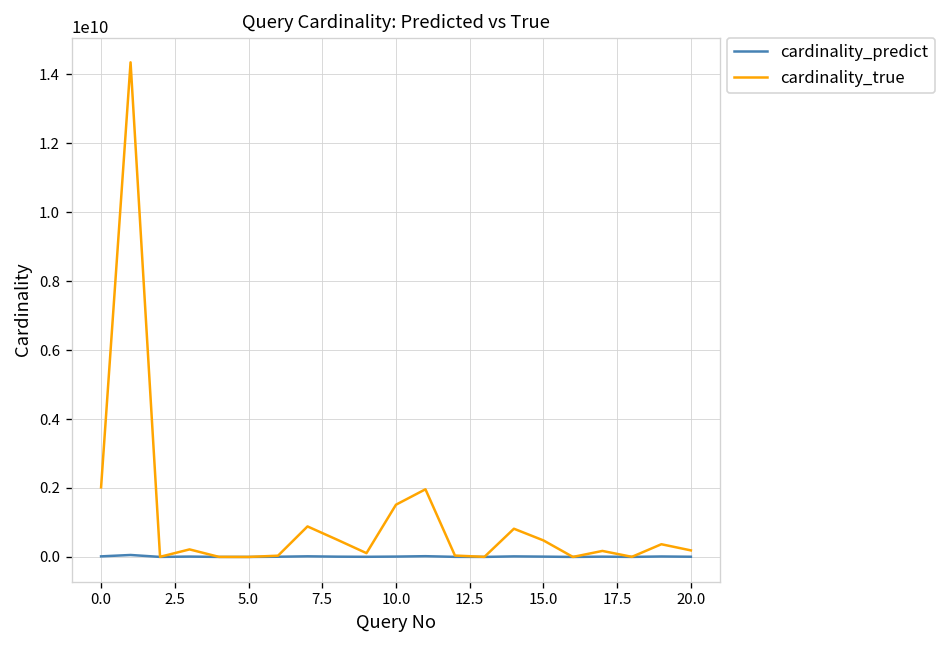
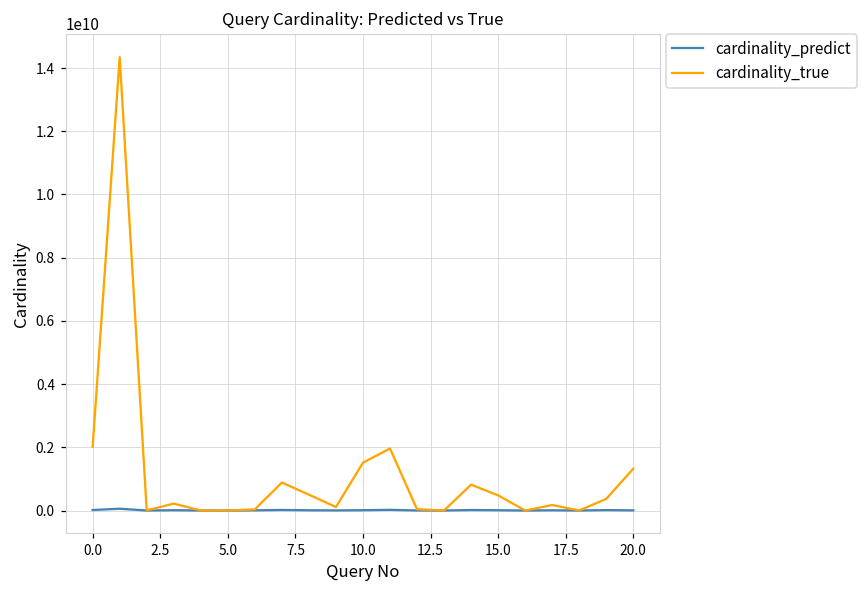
cardinality_true, 20.0: 200000000 -> 1300000000
